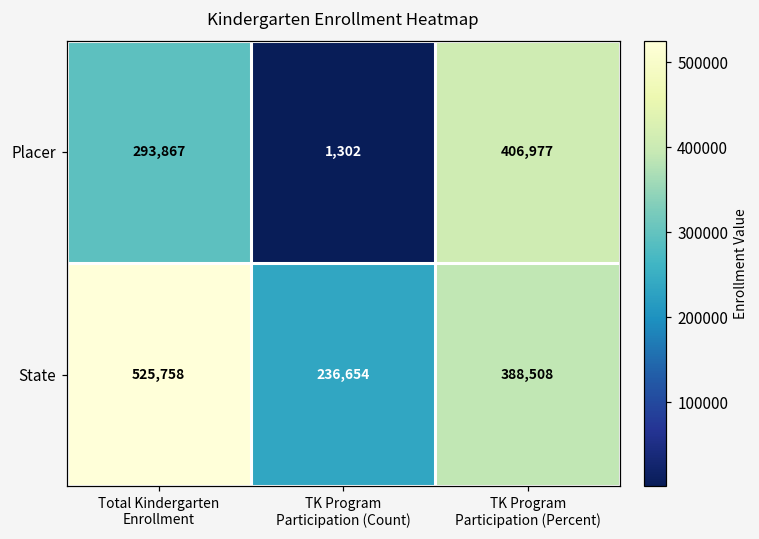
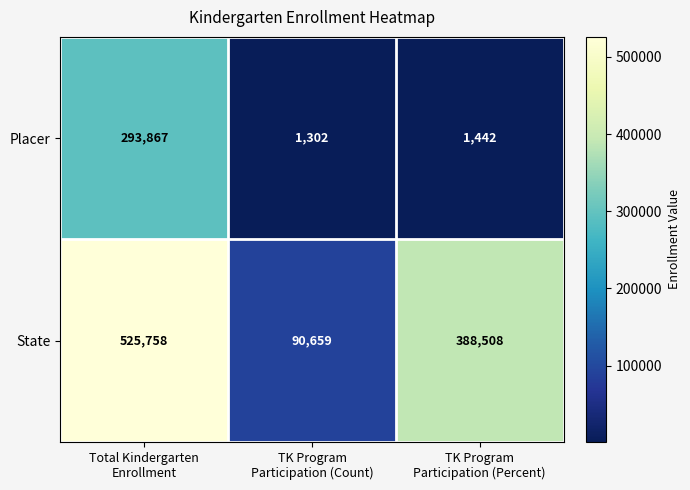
Placer, TK Program Participation (Percent): 406,977 -> 1,442
State, TK Program Participation (Count): 236,654 -> 90,659
